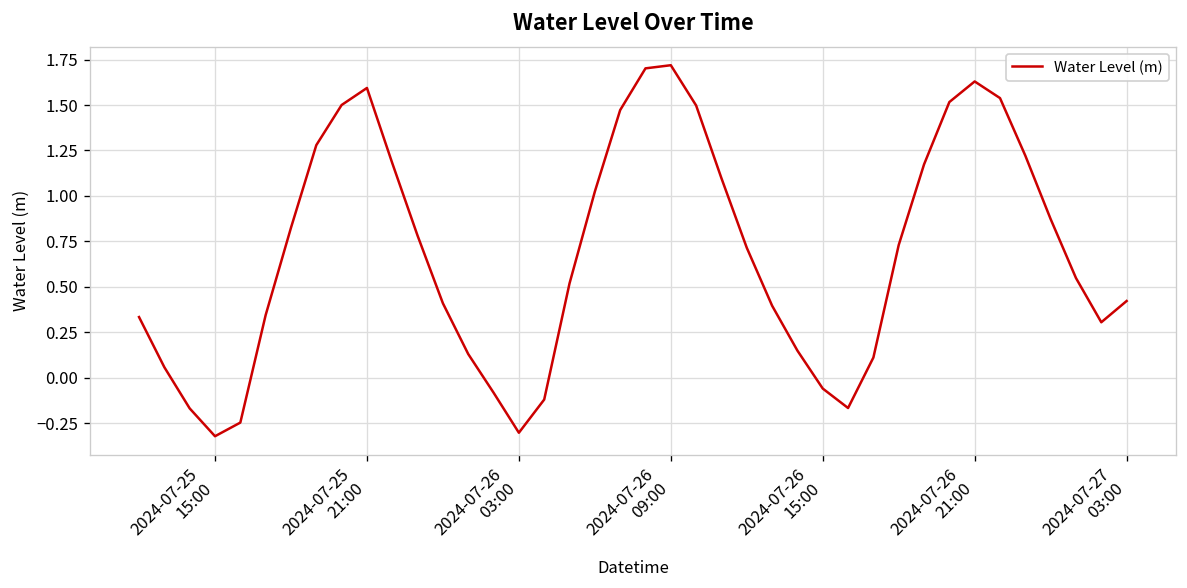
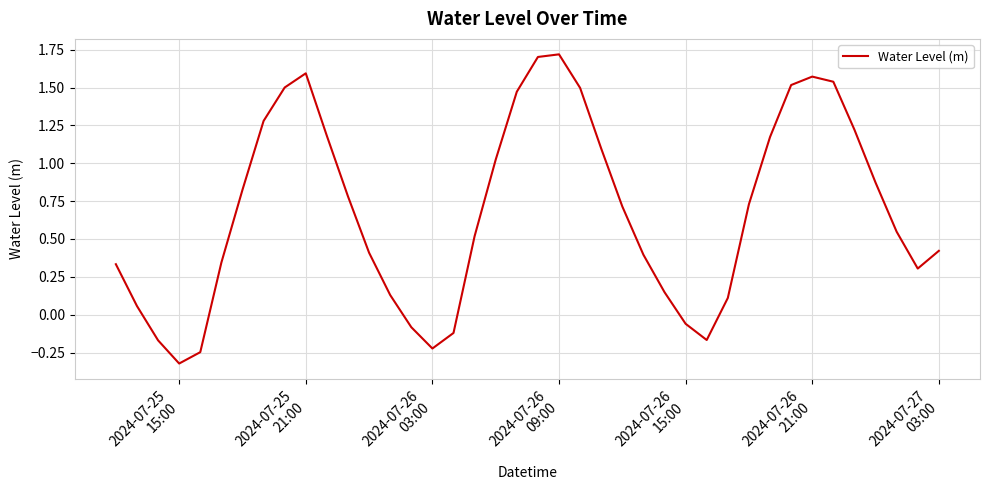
2024-07-26 03:00: -0.30 -> -0.22
2024-07-26 21:00: 1.63 -> 1.57
